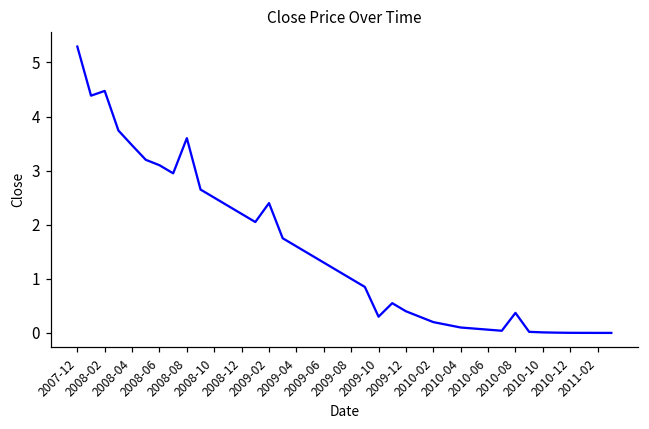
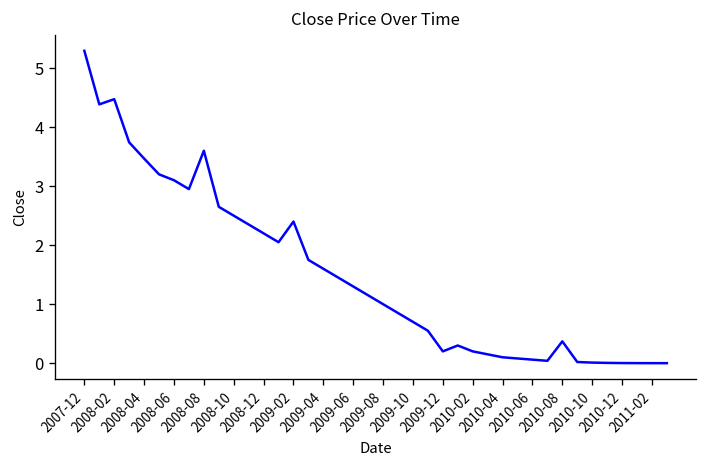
2009-10: 0.3 -> 0.7
2009-12: 0.4 -> 0.2
